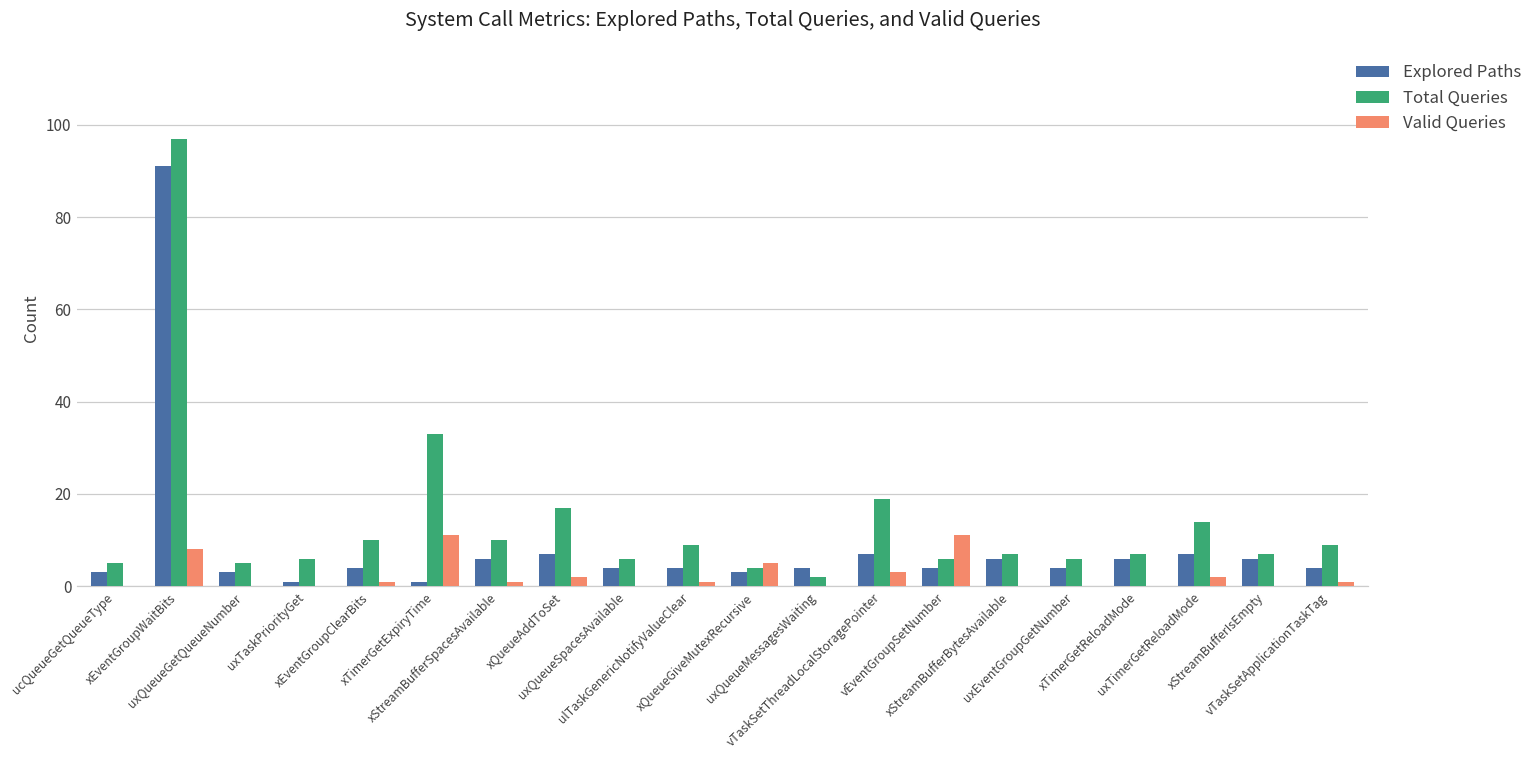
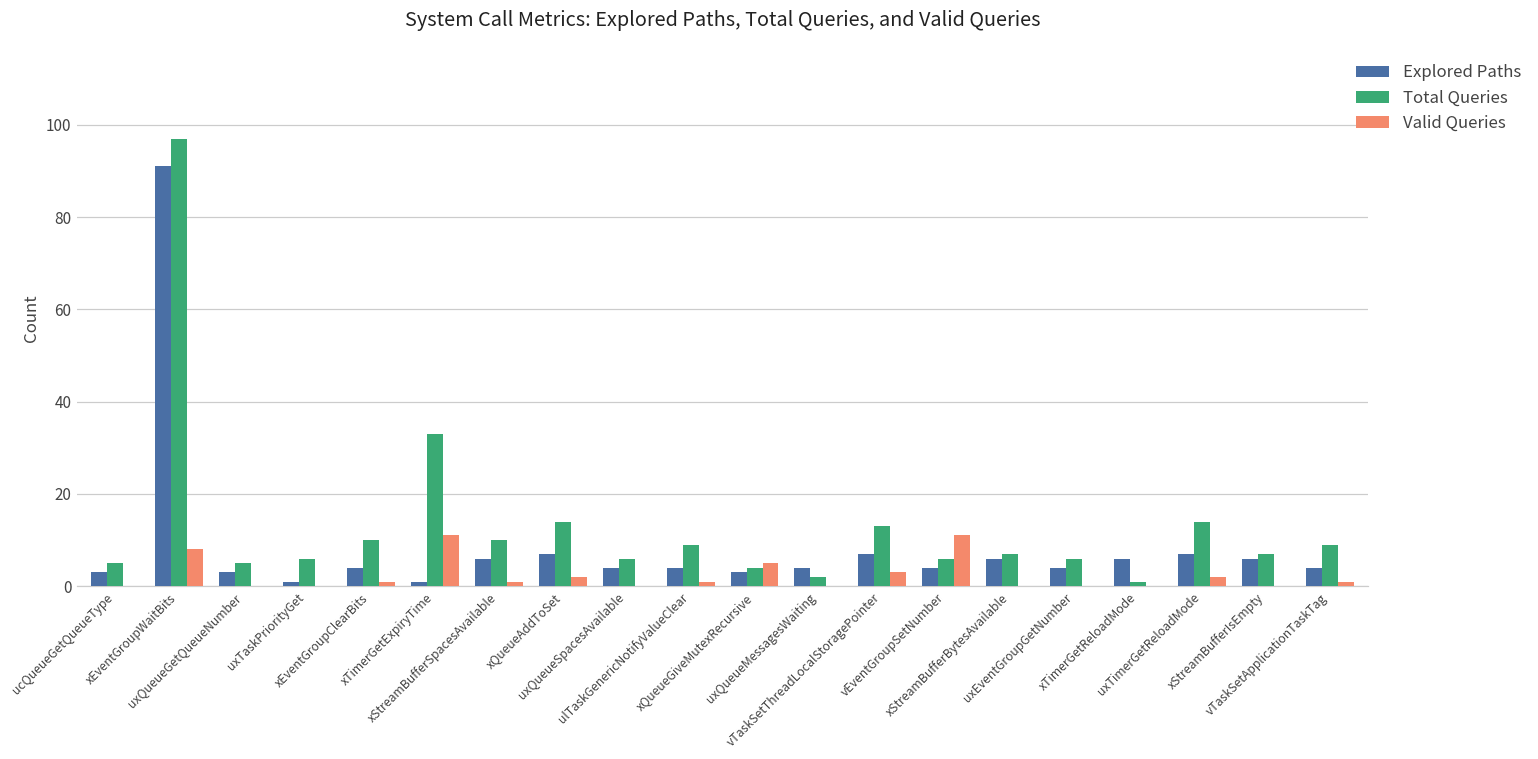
Total Queries, xQueueAddToSet: 17 -> 14
Total Queries, vTaskSetThreadLocalStoragePointer: 19 -> 13
Total Queries, xTimerGetReloadMode: 7 -> 1
